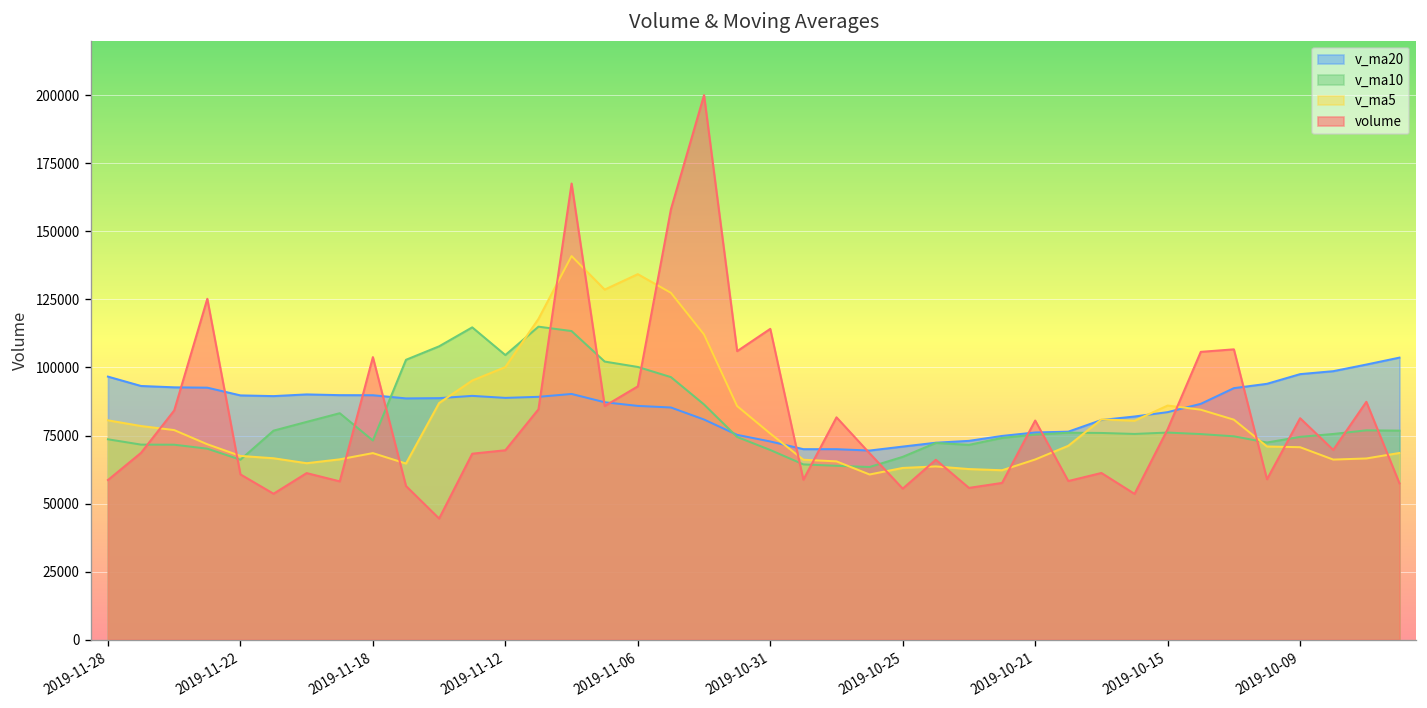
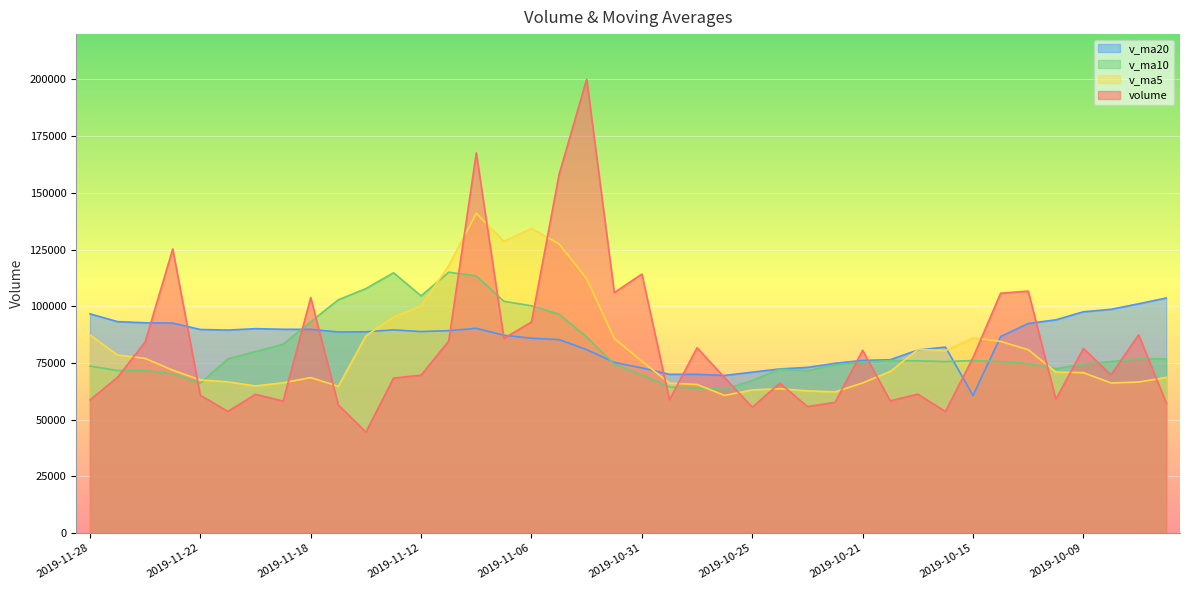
v_ma5, 2019-11-28: 81000 -> 87000
v_ma10, 2019-11-18: 73000 -> 93000
v_ma20, 2019-10-15: 84000 -> 61000
